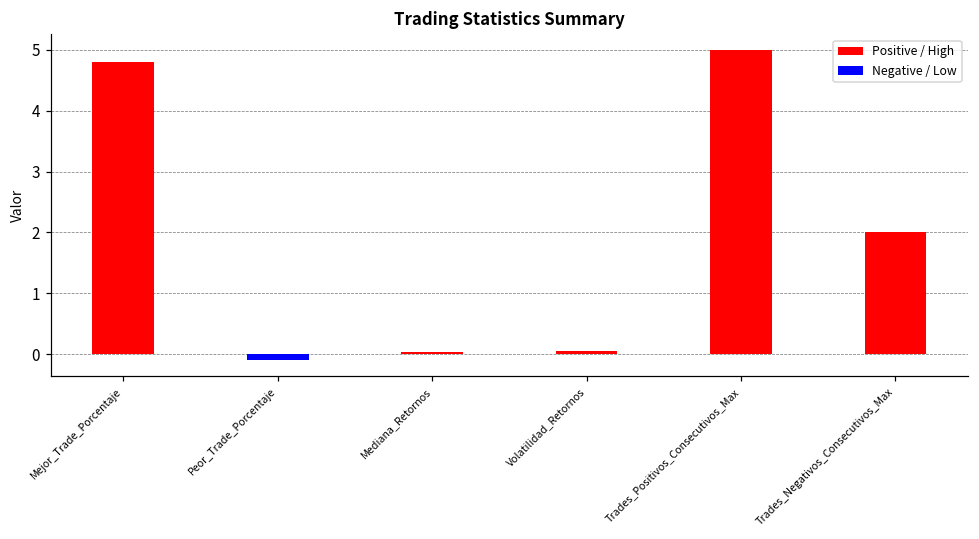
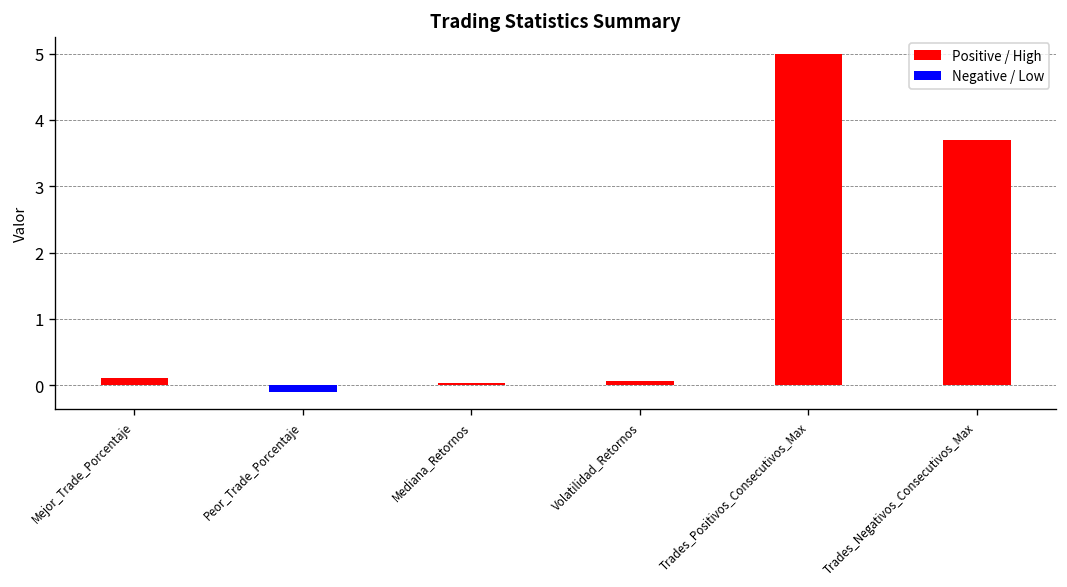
Positive / High, Mejor_Trade_Porcentaje: 4.8 -> 0.1
Positive / High, Trades_Negativos_Consecutivos_Max: 2.0 -> 3.7
